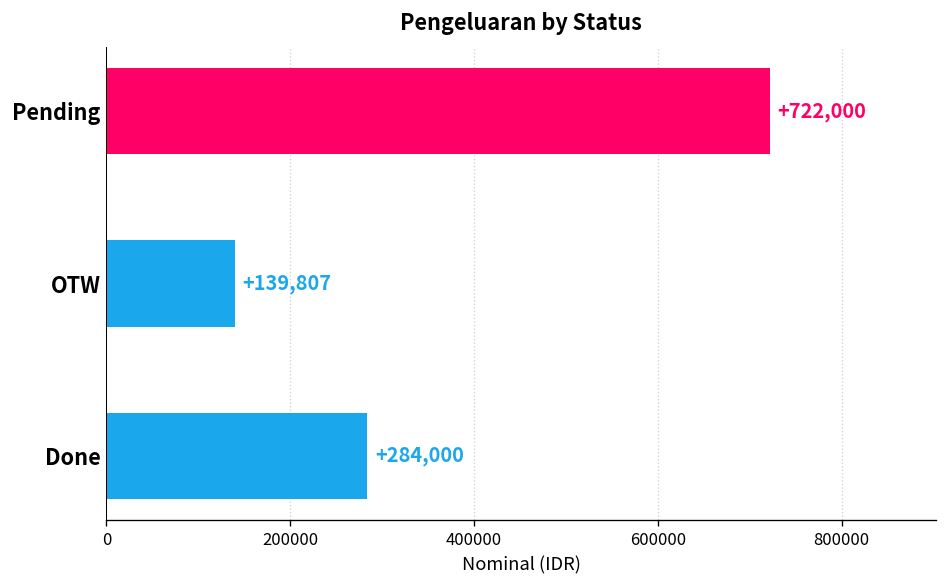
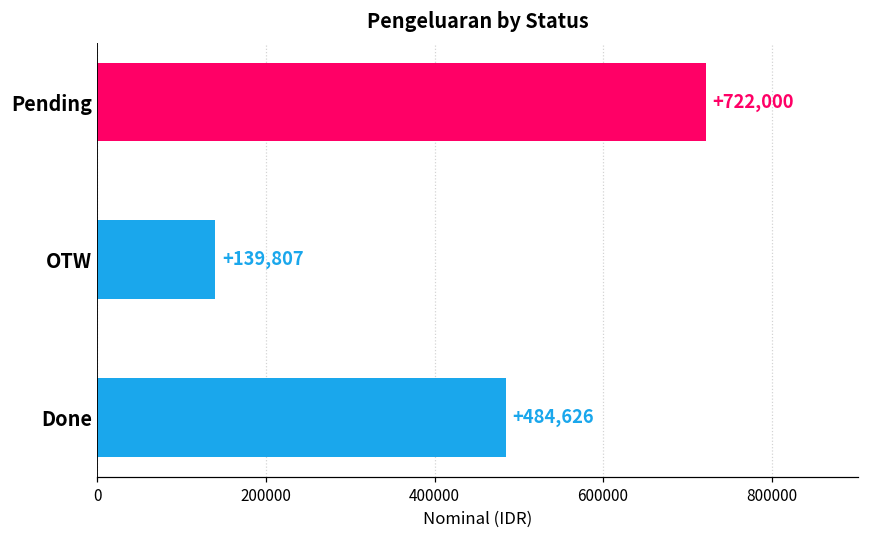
Done: +284,000 -> +484,626
